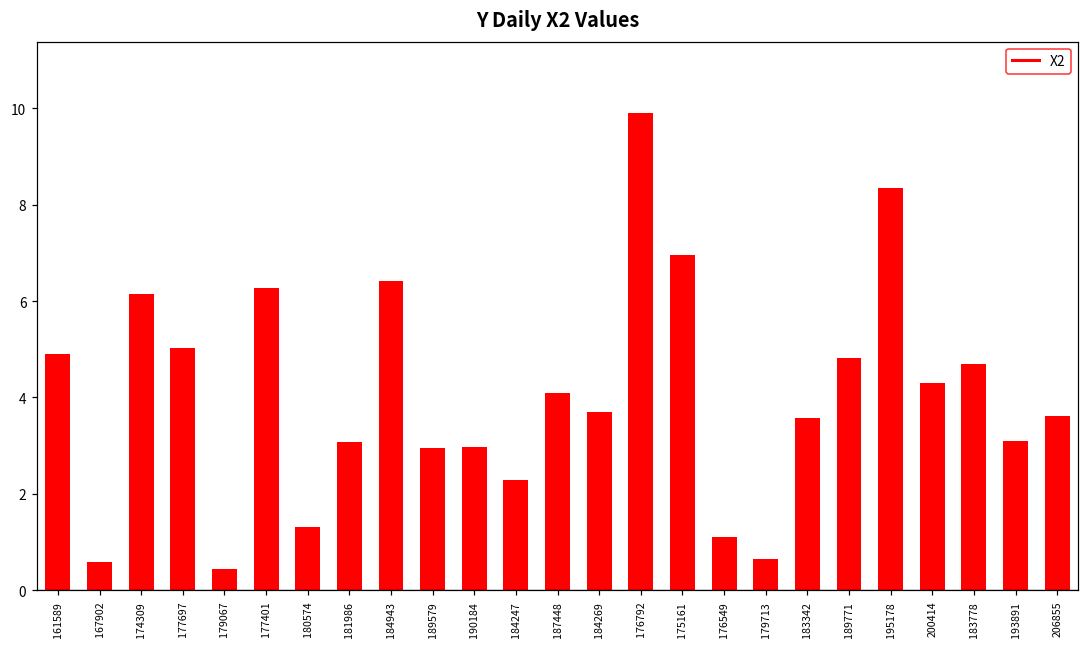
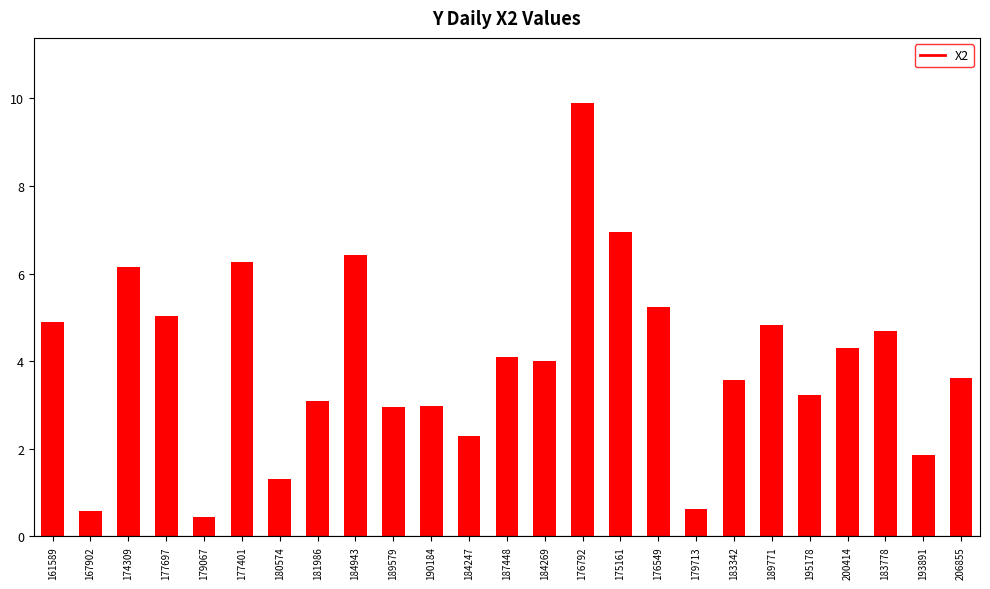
184269: 3.7 -> 4.0
176549: 1.1 -> 5.2
195178: 8.3 -> 3.2
193891: 3.1 -> 1.9
